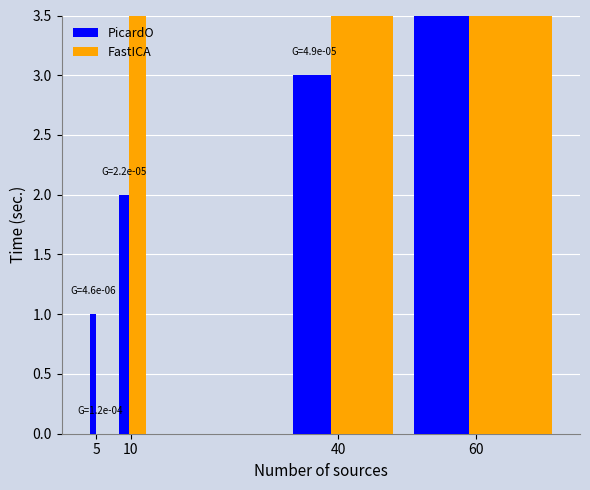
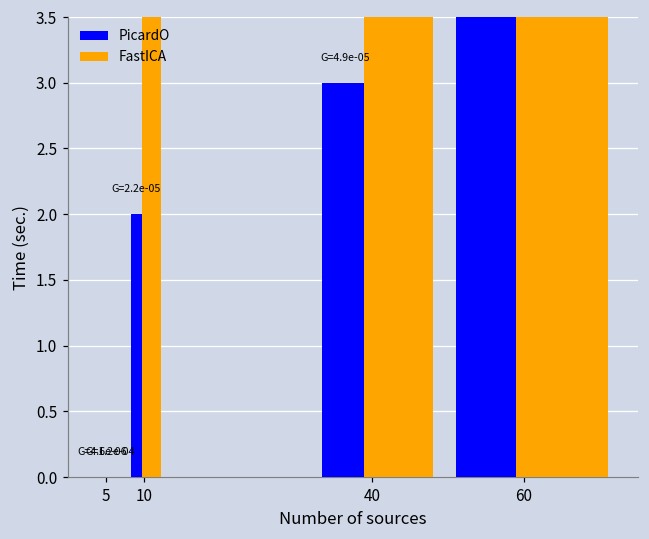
PicardO, 5: 1 -> 0
